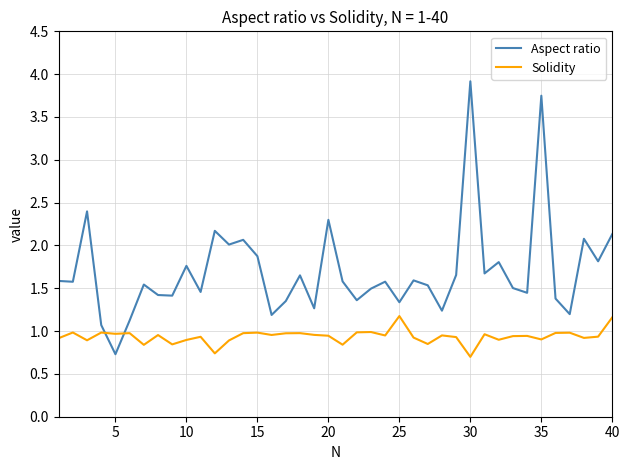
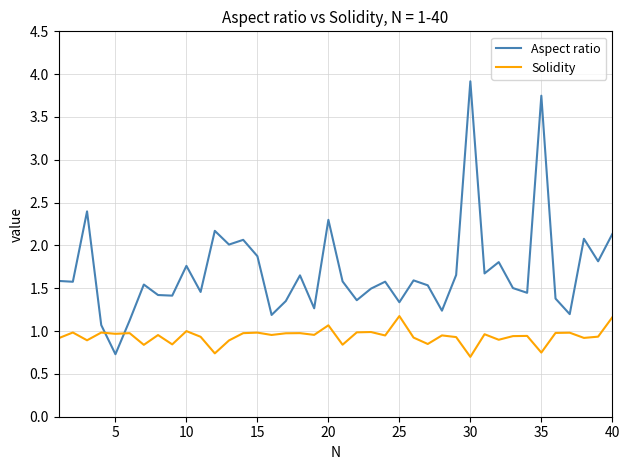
Solidity, 10: 0.9 -> 1.0
Solidity, 20: 0.9 -> 1.1
Solidity, 35: 0.9 -> 0.7
